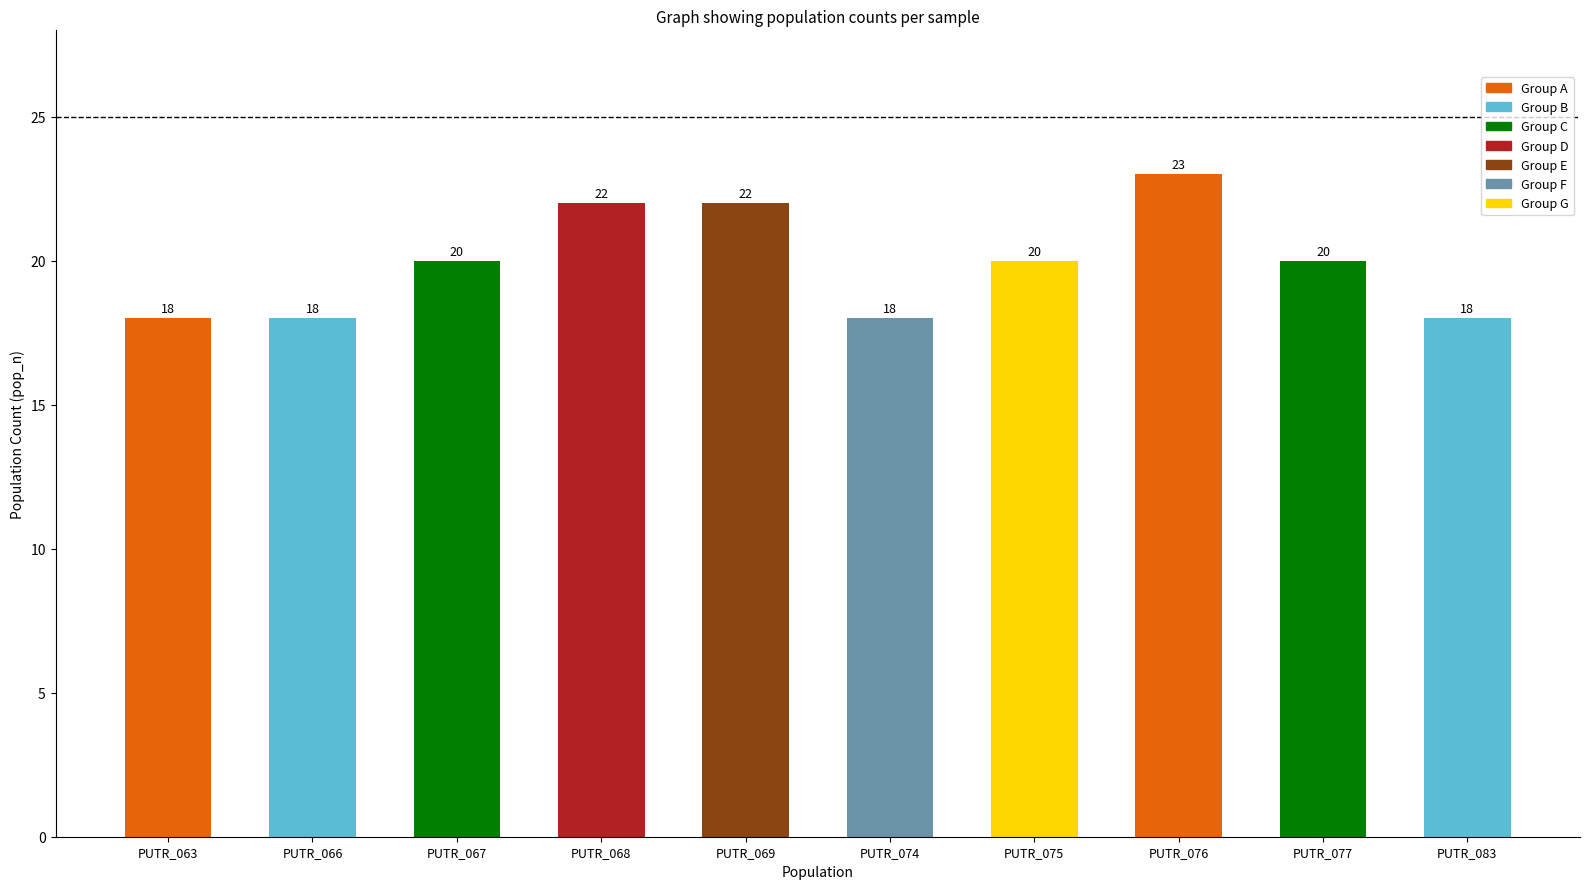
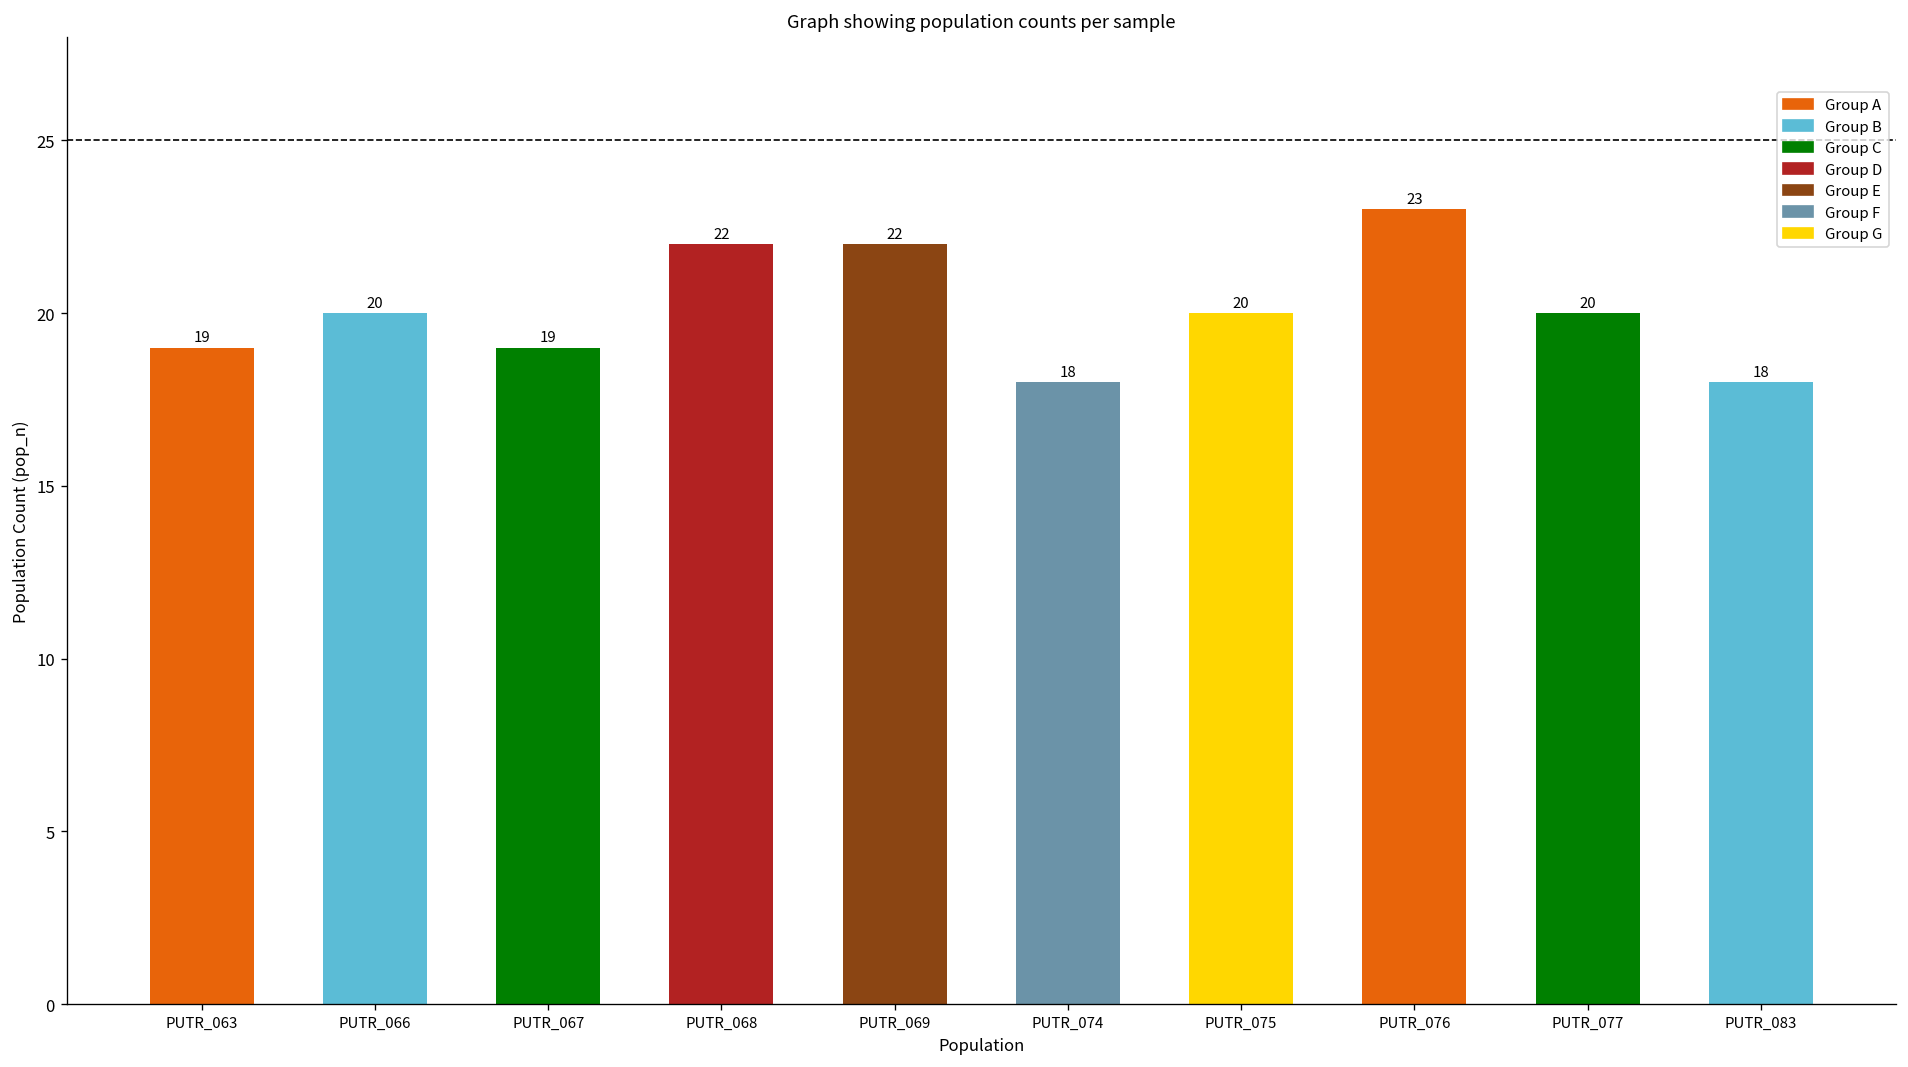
PUTR_063: 18 -> 19
PUTR_066: 18 -> 20
PUTR_067: 20 -> 19
